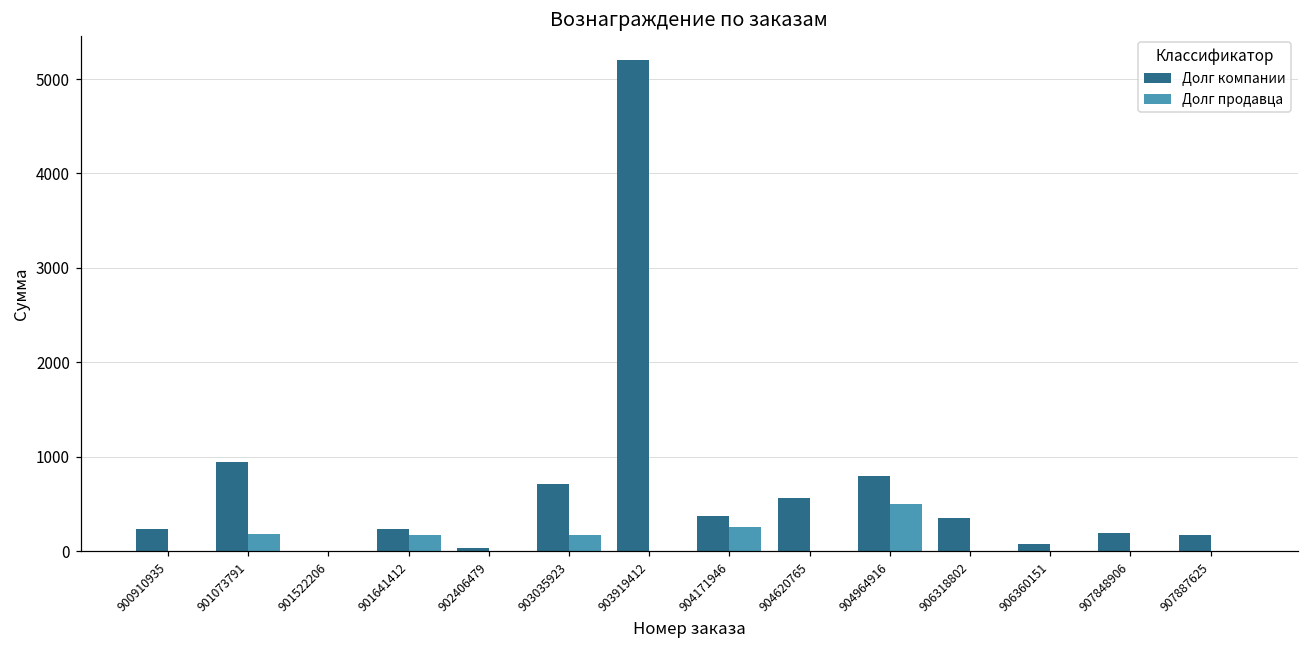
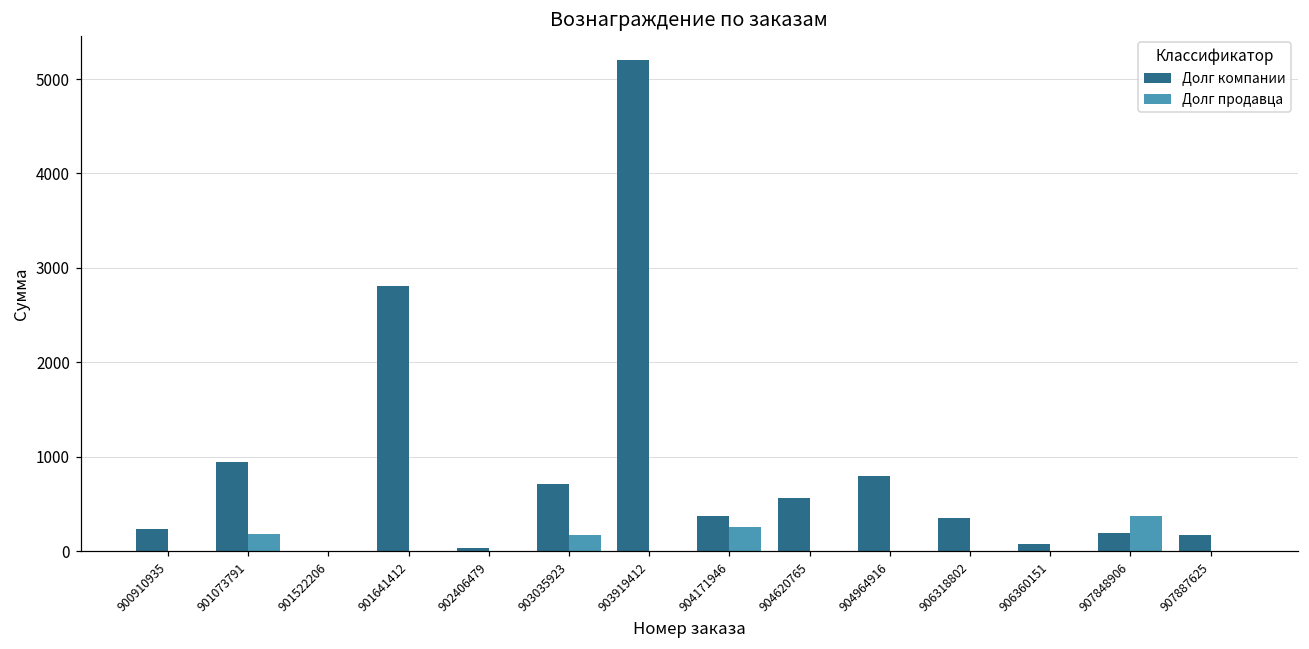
Долг компании, 901641412: 200 -> 2800
Долг продавца, 901641412: 200 -> 0
Долг продавца, 904964916: 500 -> 0
Долг продавца, 907848906: 0 -> 400
